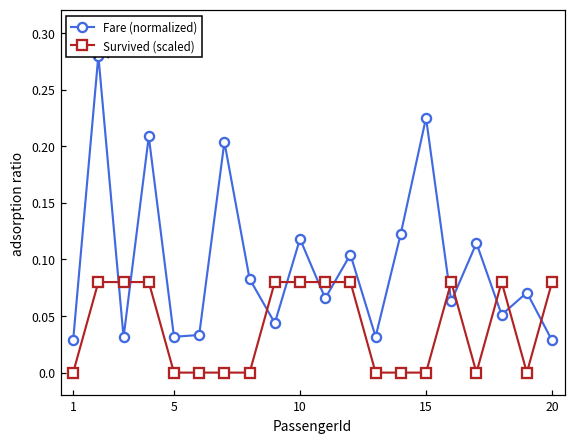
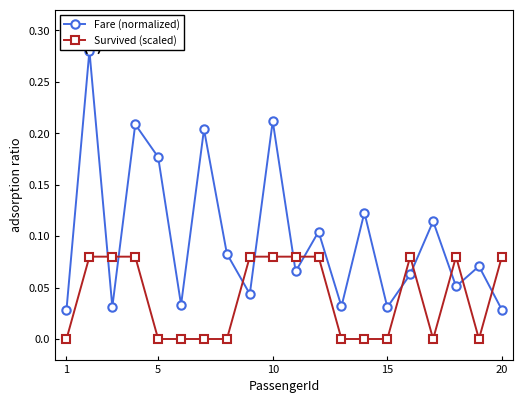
Fare (normalized), 5: 0.032 -> 0.177
Fare (normalized), 10: 0.118 -> 0.212
Fare (normalized), 15: 0.225 -> 0.031
